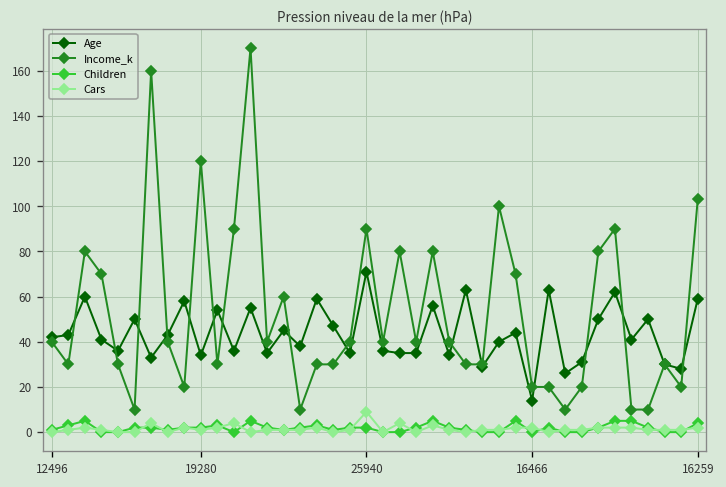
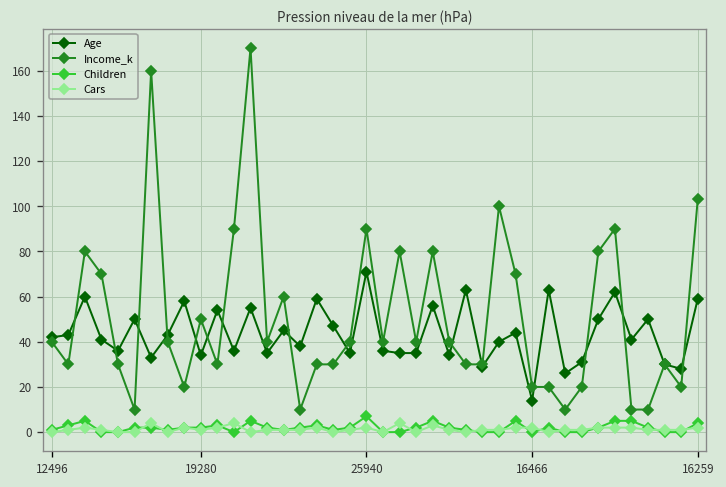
Income_k, 19280: 120 -> 50
Children, 25940: 2 -> 7
Cars, 25940: 9 -> 2
